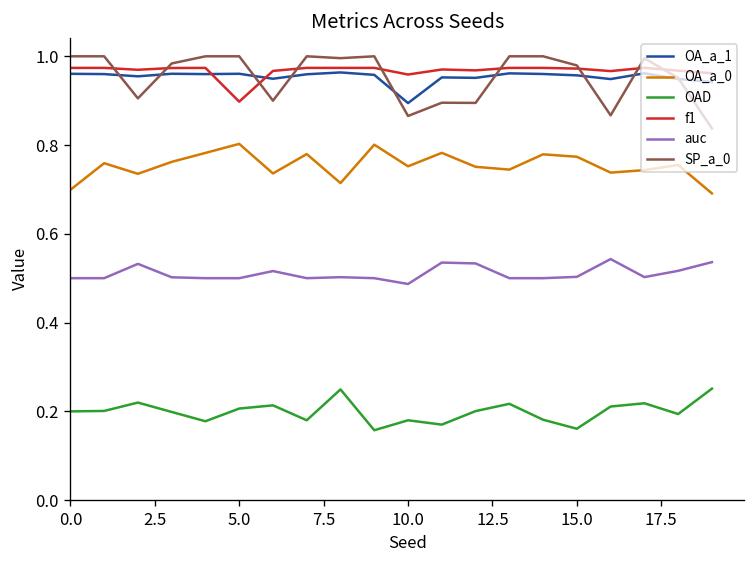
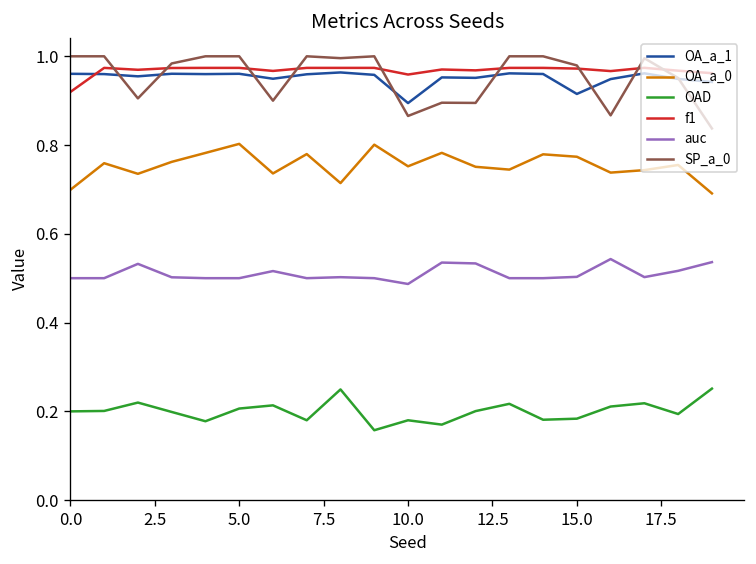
f1, 0.0: 0.97 -> 0.92
f1, 5.0: 0.90 -> 0.97
OA_a_1, 15.0: 0.96 -> 0.92
OAD, 15.0: 0.16 -> 0.18
